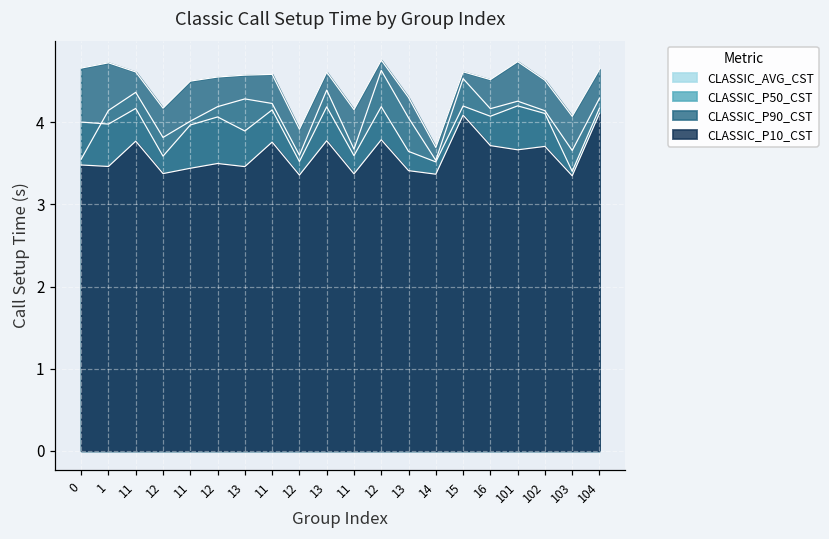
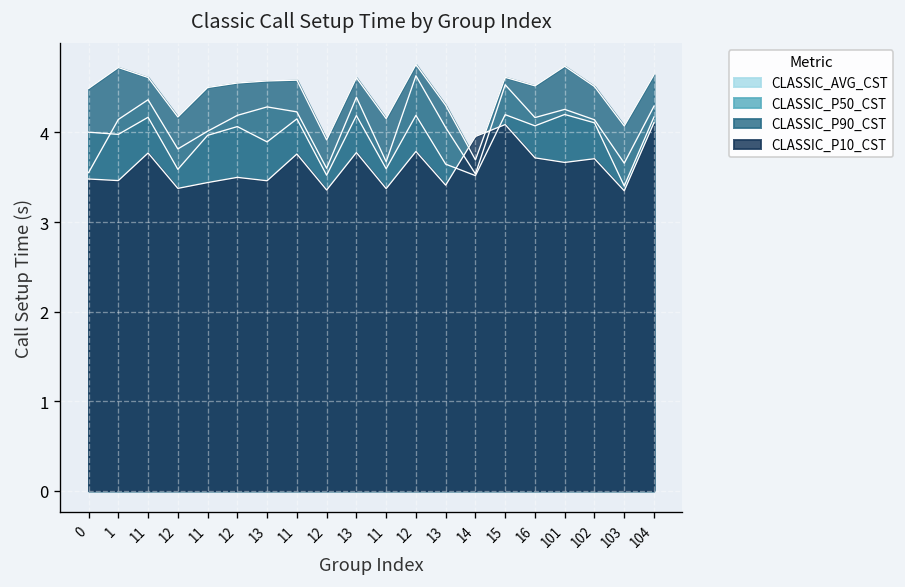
CLASSIC_P90_CST, 0: 4.7 -> 4.5
CLASSIC_P10_CST, 14: 3.4 -> 4.0
